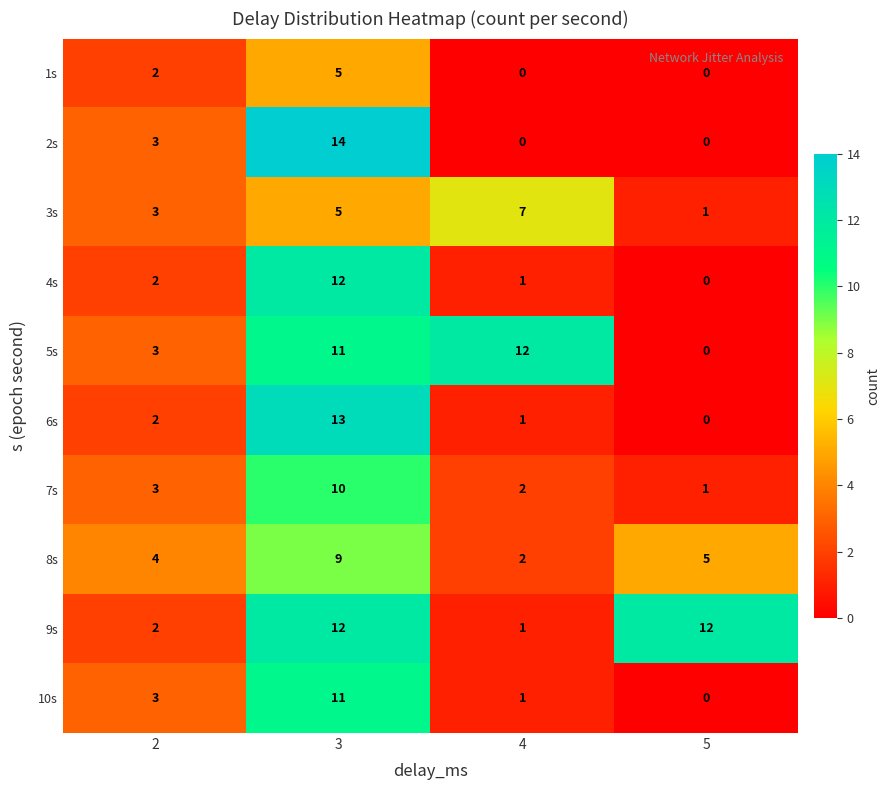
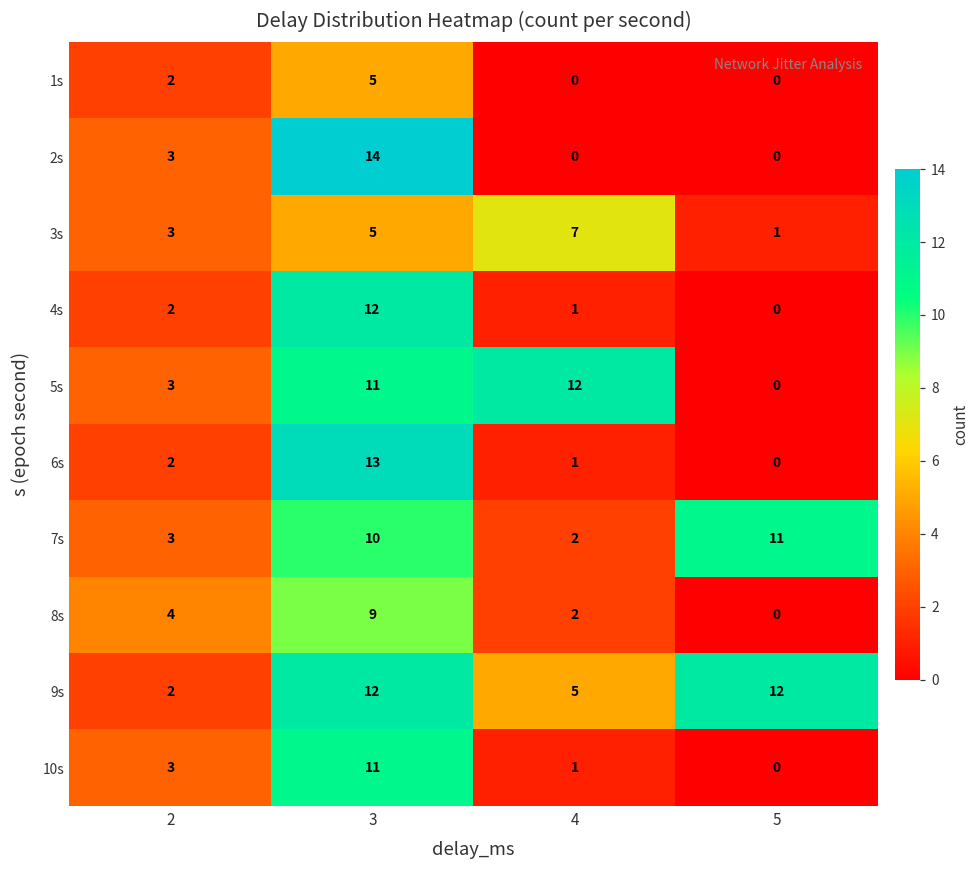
7s, 5: 1 -> 11
8s, 5: 5 -> 0
9s, 4: 1 -> 5
